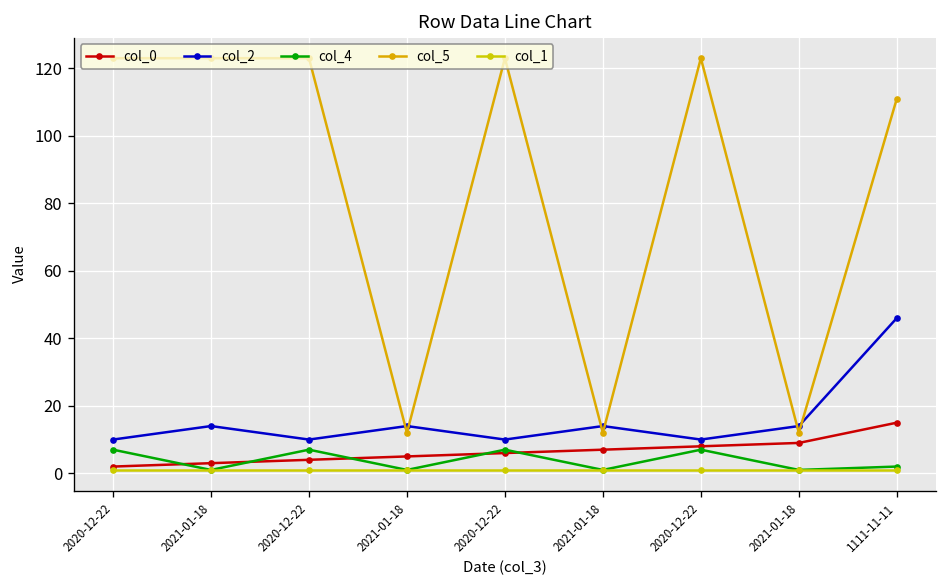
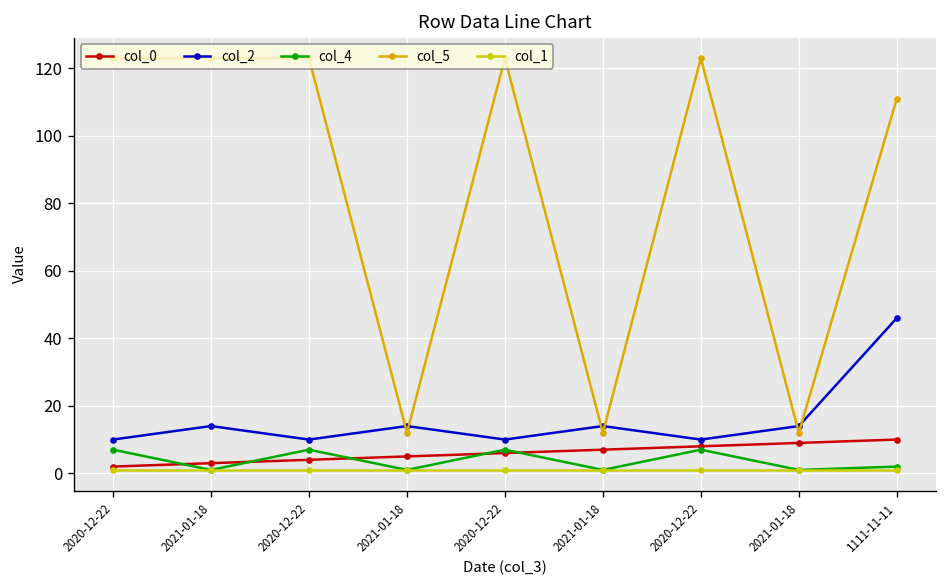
col_0, 1111-11-11: 15 -> 10
